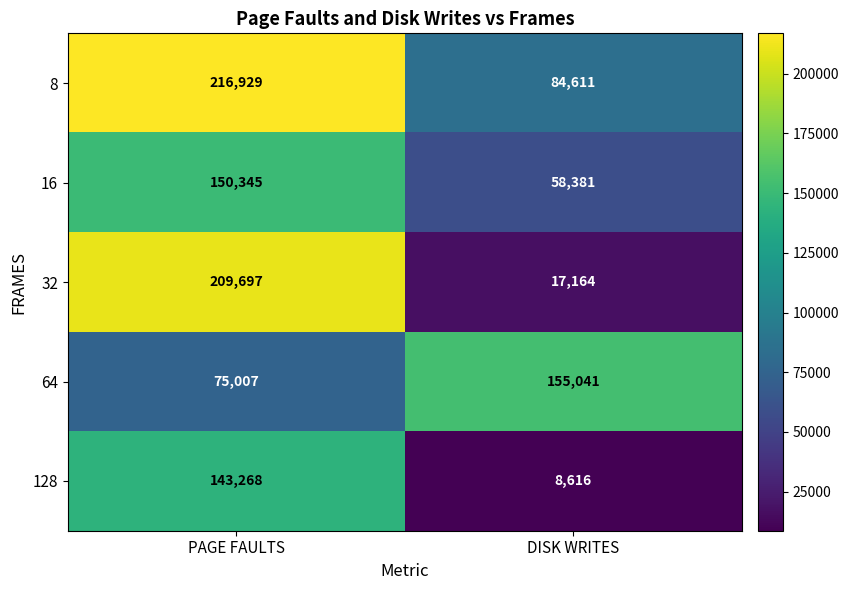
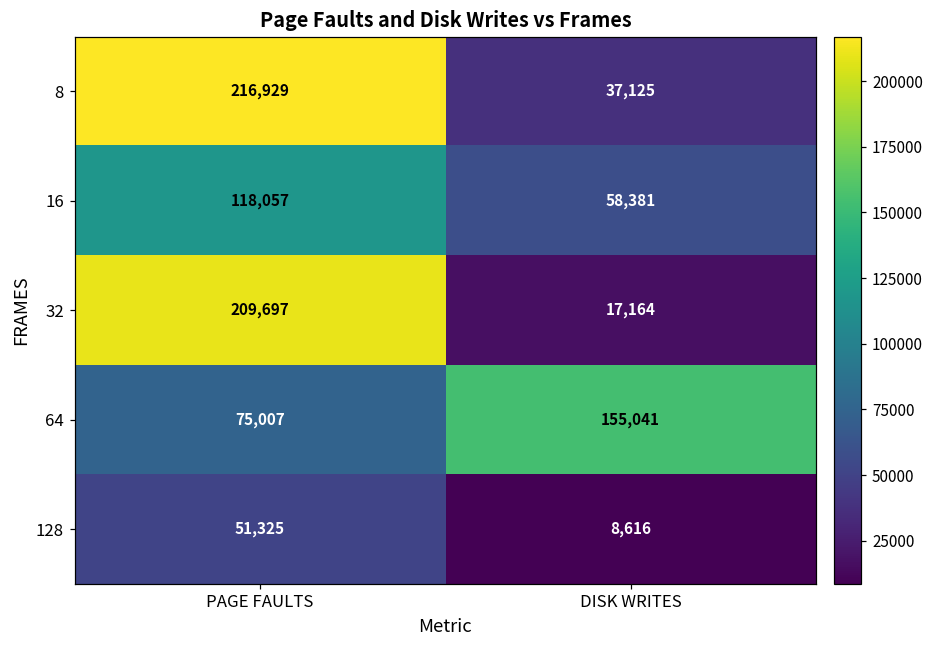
8, DISK WRITES: 84,611 -> 37,125
16, PAGE FAULTS: 150,345 -> 118,057
128, PAGE FAULTS: 143,268 -> 51,325
